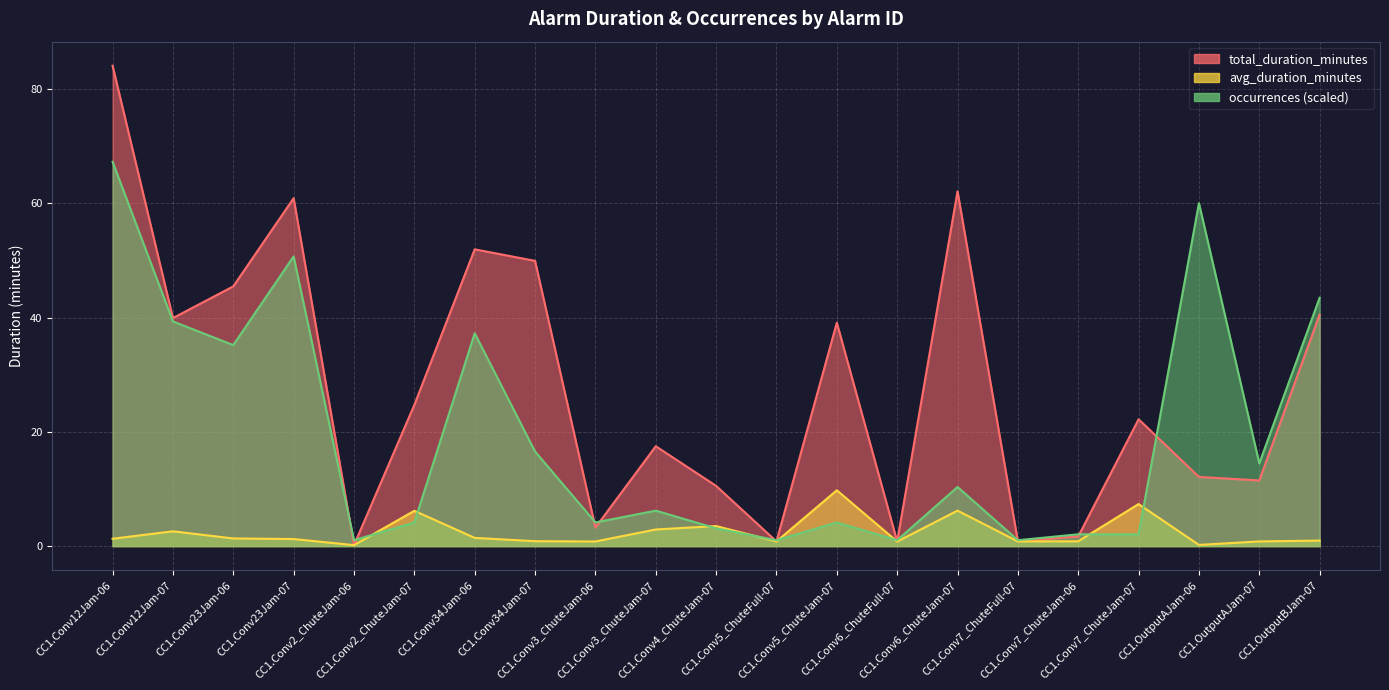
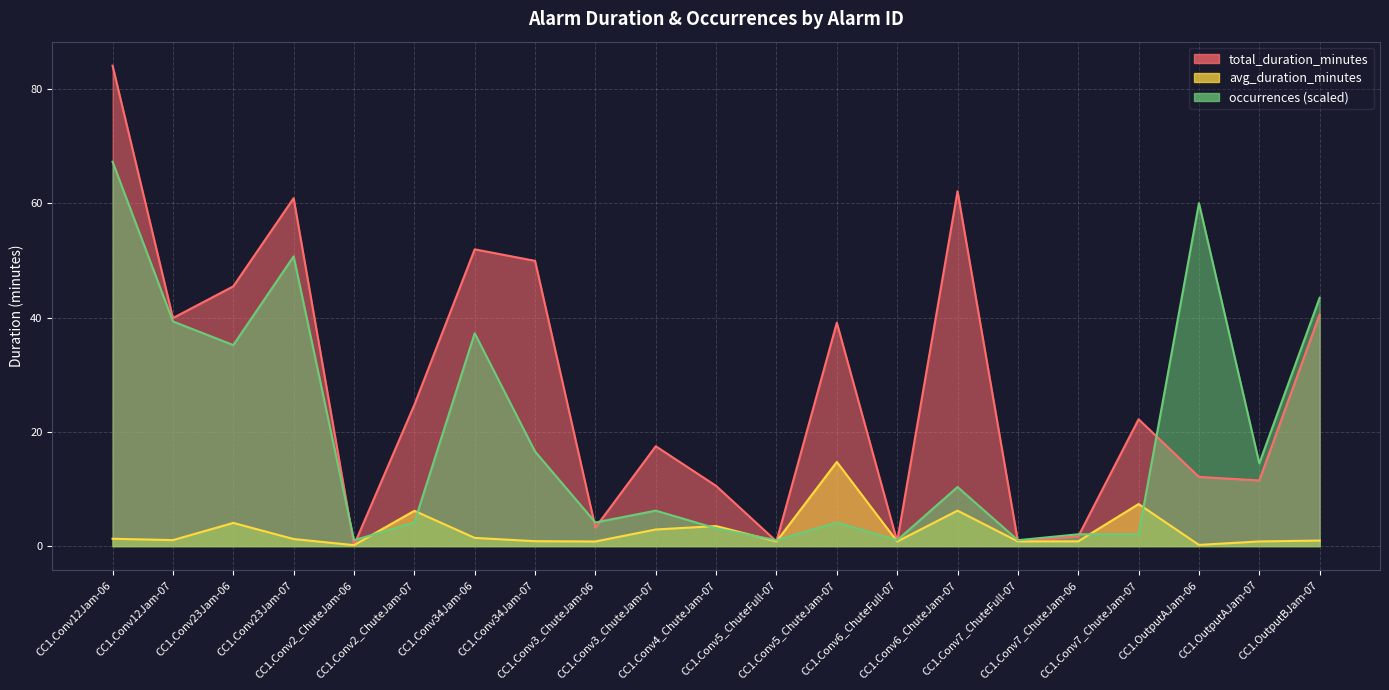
avg_duration_minutes, CC1.Conv12Jam-07: 3 -> 1
avg_duration_minutes, CC1.Conv23Jam-06: 1 -> 4
avg_duration_minutes, CC1.Conv5_ChuteJam-07: 10 -> 15
